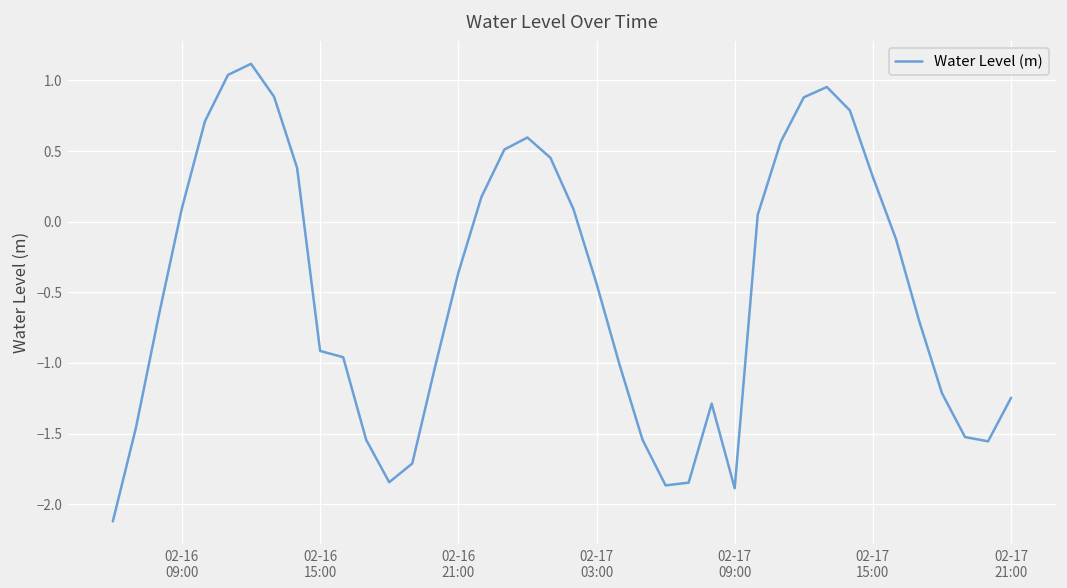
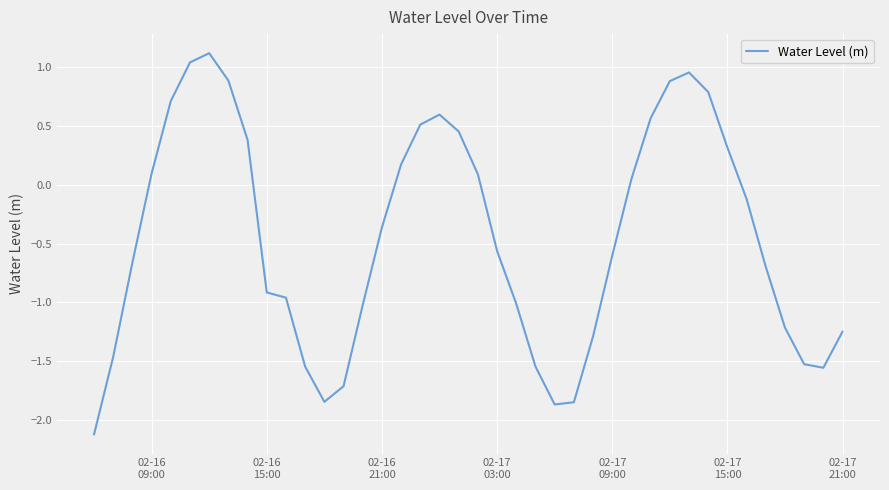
02-17 03:00: -0.44 -> -0.56
02-17 09:00: -1.89 -> -0.60
